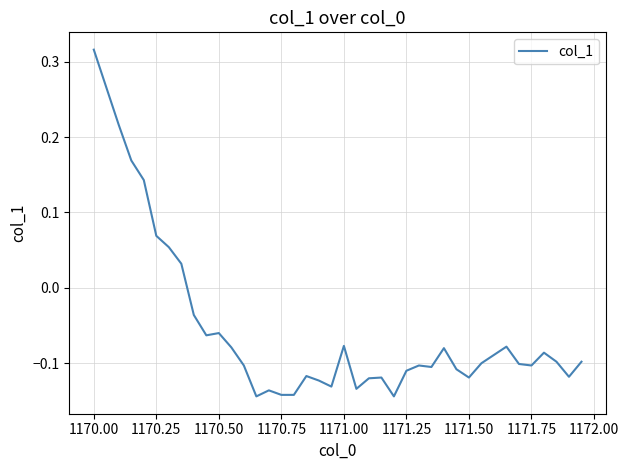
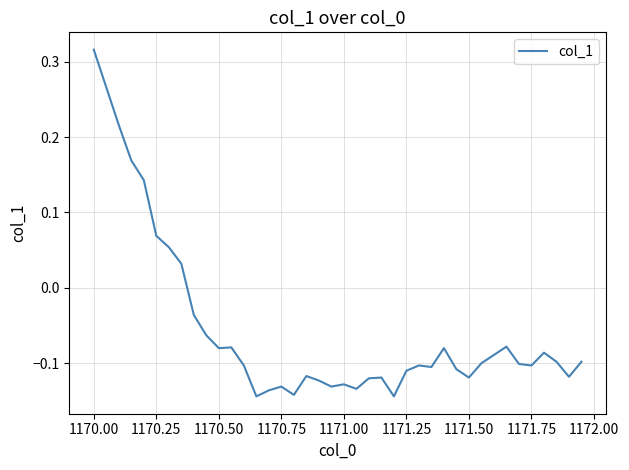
1170.50: -0.06 -> -0.08
1170.75: -0.14 -> -0.13
1171.00: -0.08 -> -0.13
